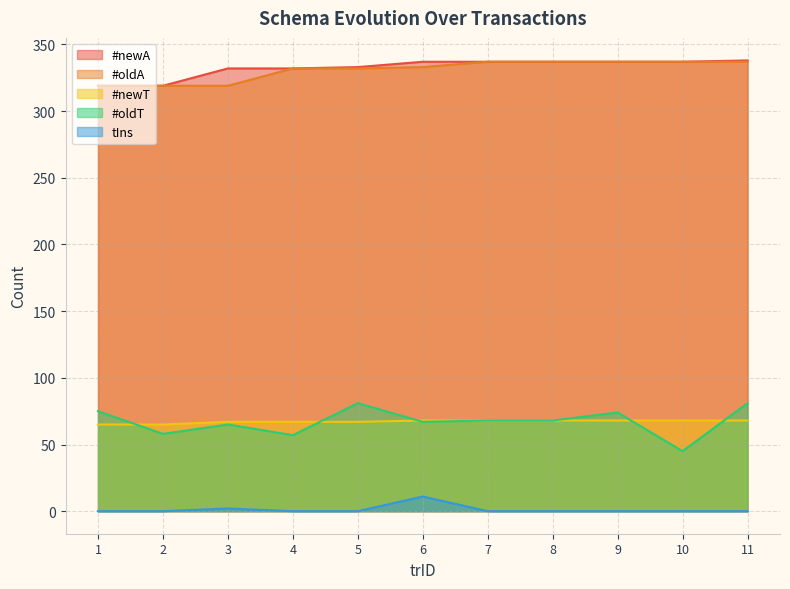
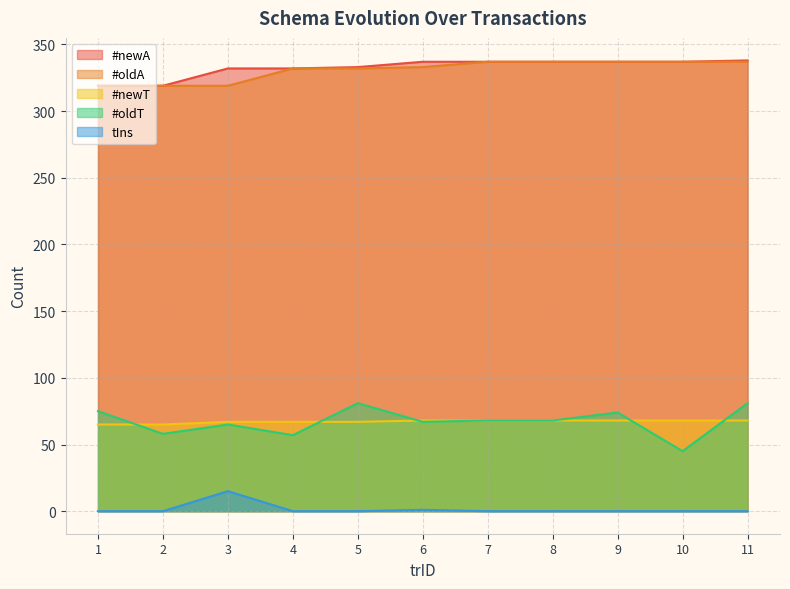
tIns, 3: 2 -> 15
tIns, 6: 11 -> 1
